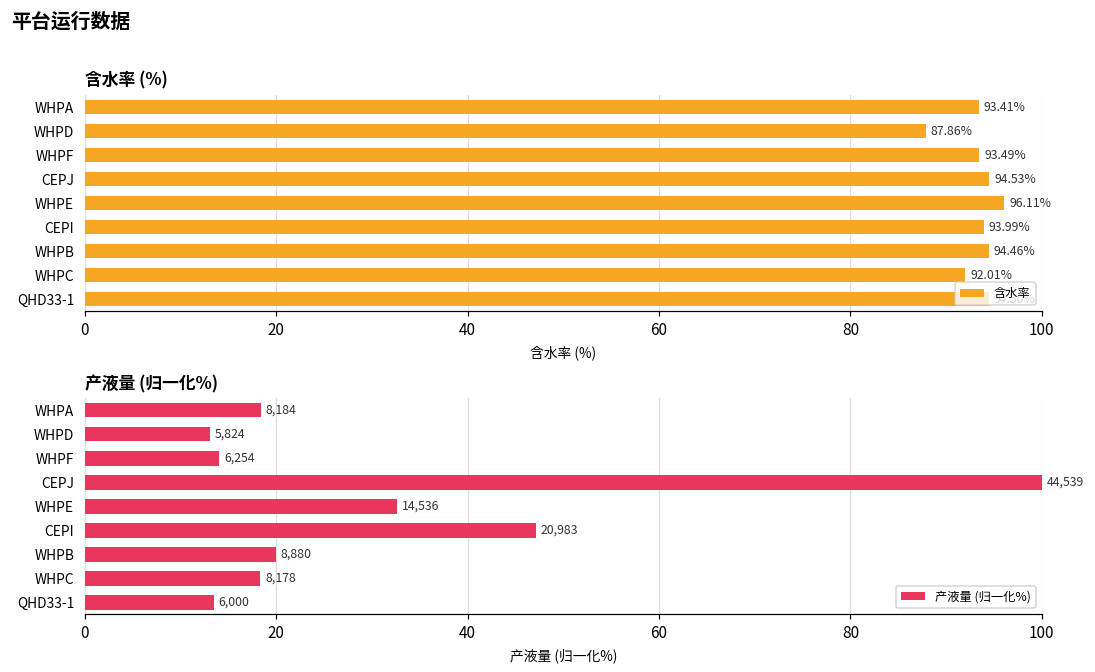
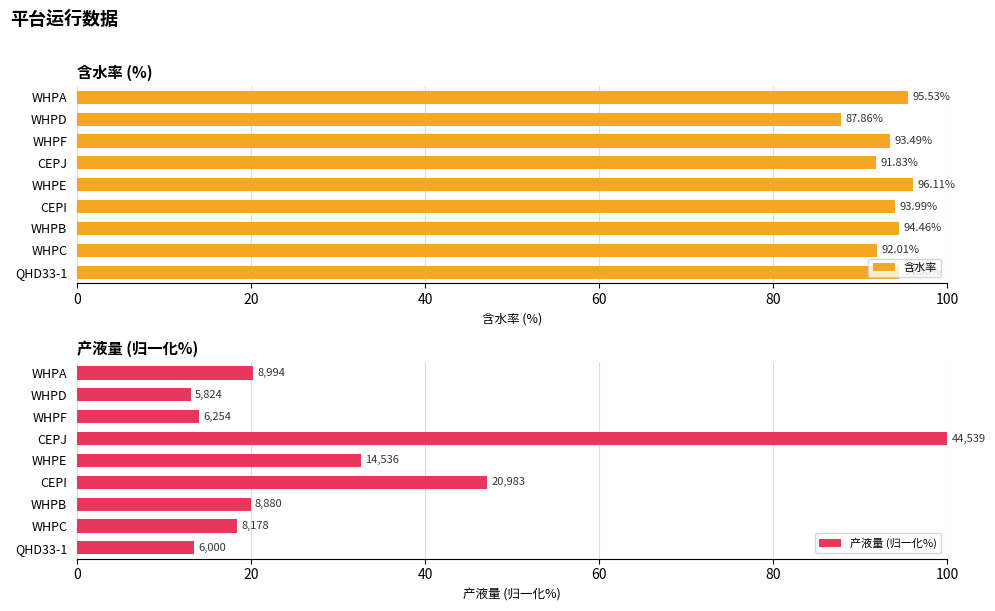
含水率 (%), WHPA: 93.41% -> 95.53%
含水率 (%), CEPJ: 94.53% -> 91.83%
产液量 (归一化%), WHPA: 8,184 -> 8,994
